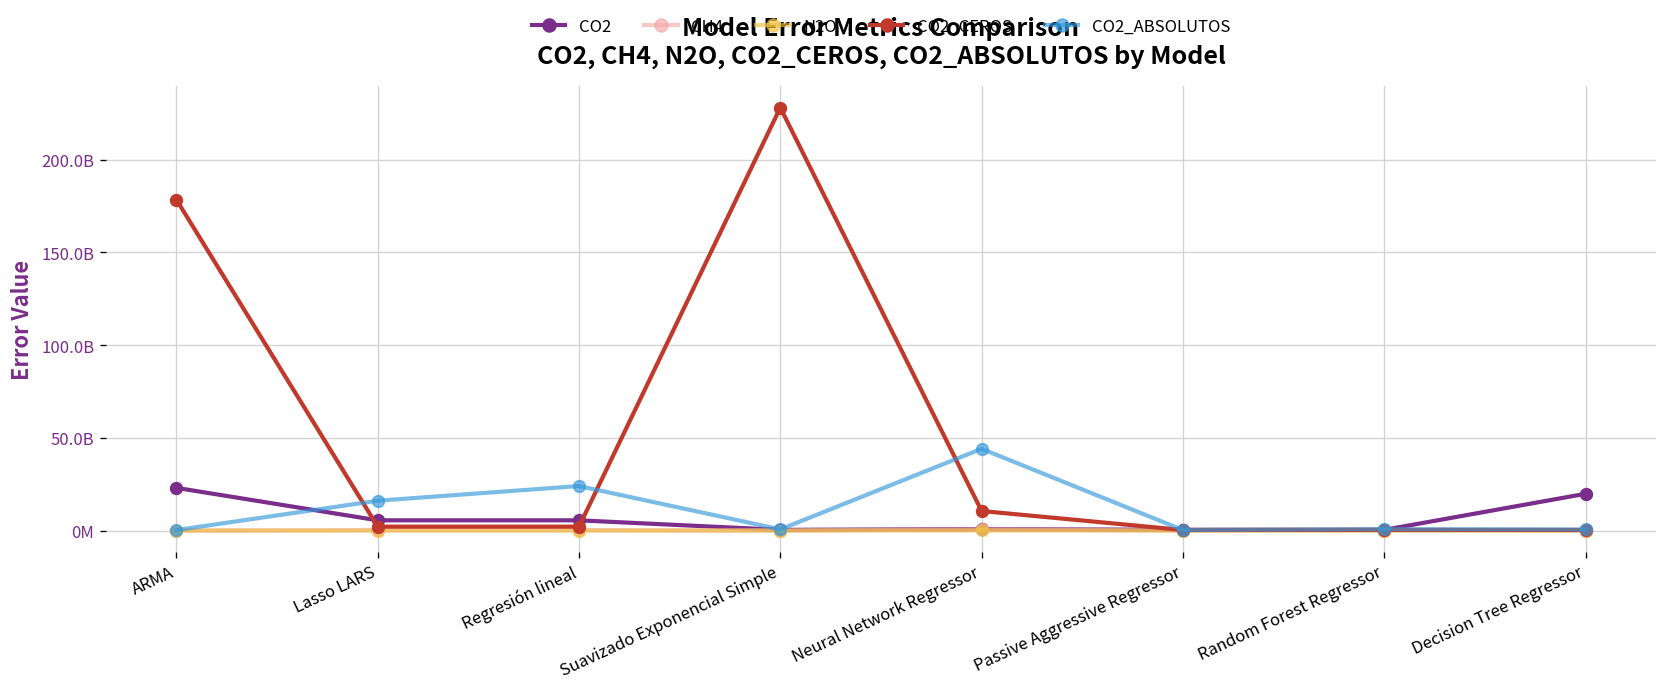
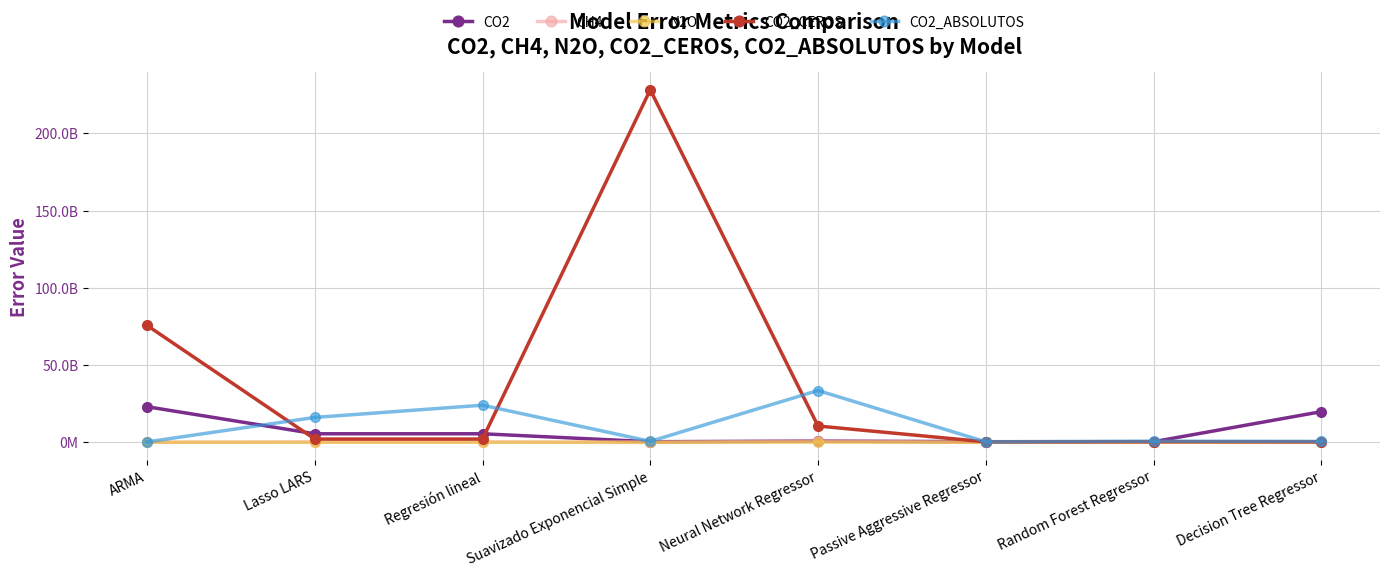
CO2_CEROS, ARMA: 178000000000 -> 76000000000
CO2_ABSOLUTOS, Neural Network Regressor: 44000000000 -> 34000000000
